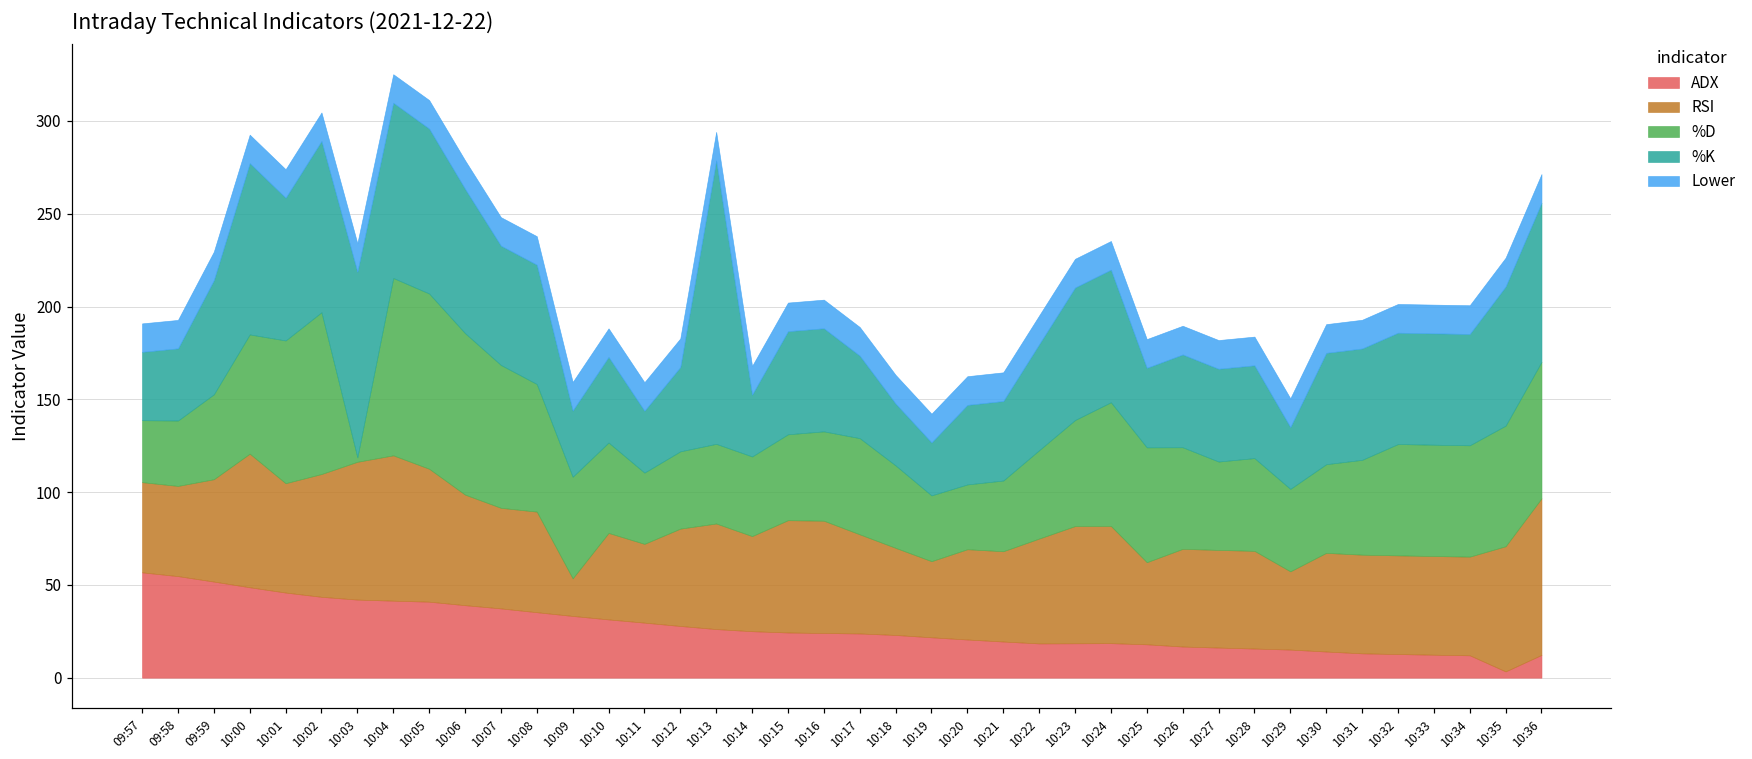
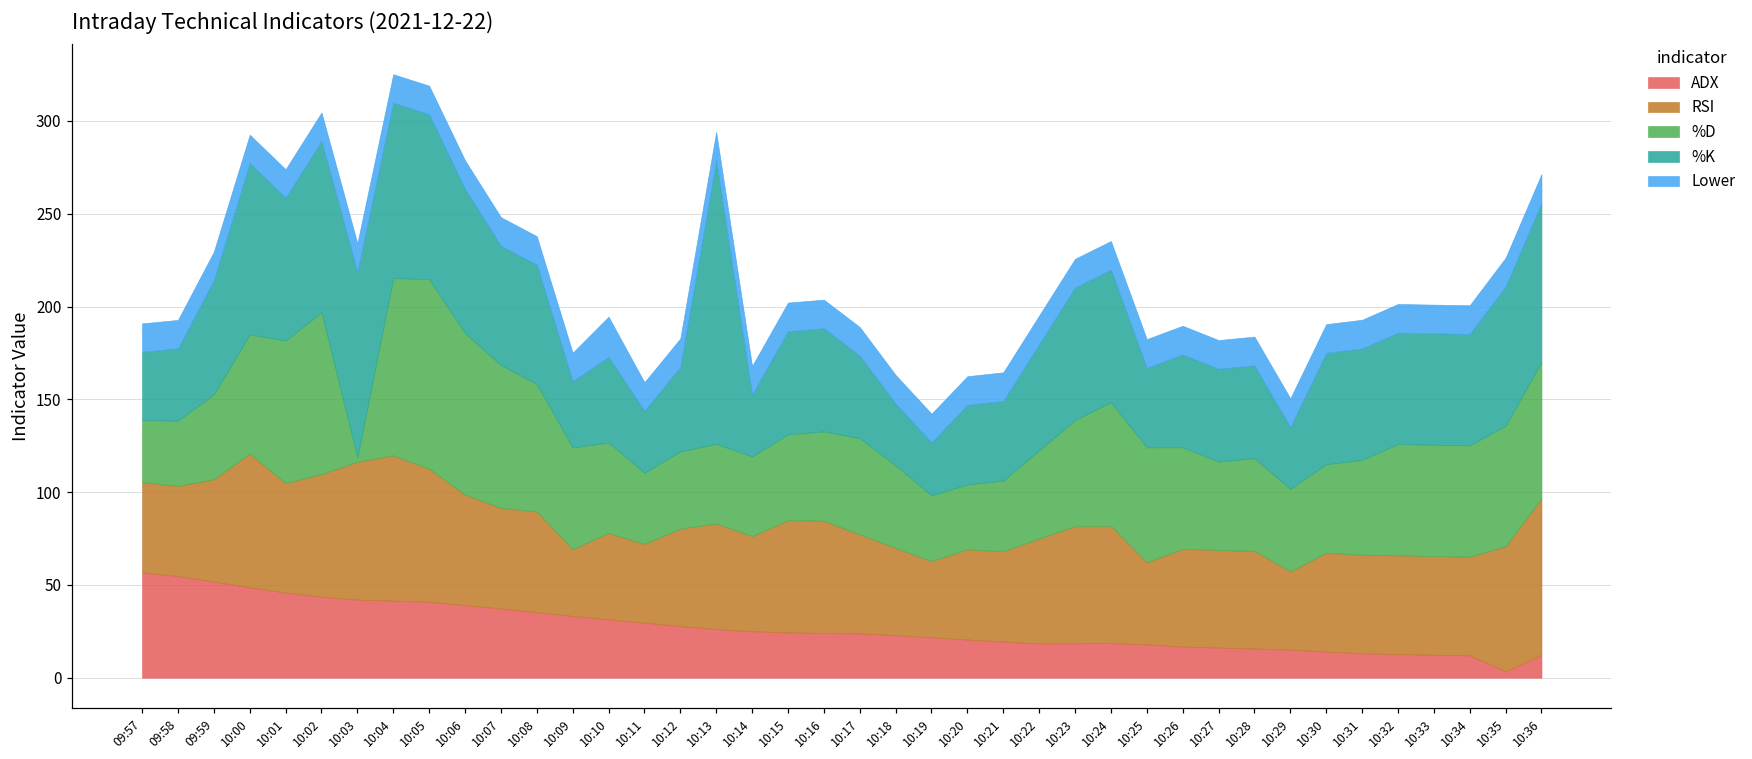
%D, 10:05: 94 -> 102
RSI, 10:09: 20 -> 36
Lower, 10:10: 15 -> 22
